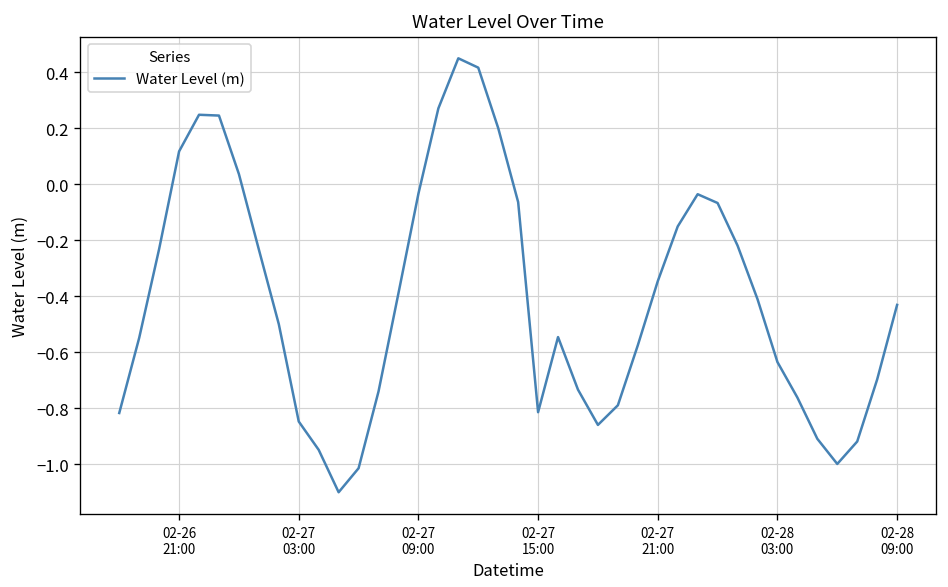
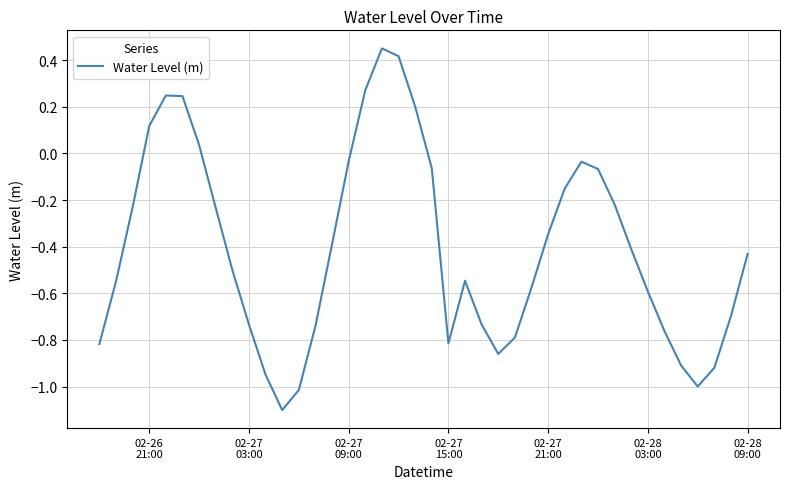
02-27 03:00: -0.85 -> -0.73
02-28 03:00: -0.64 -> -0.59
